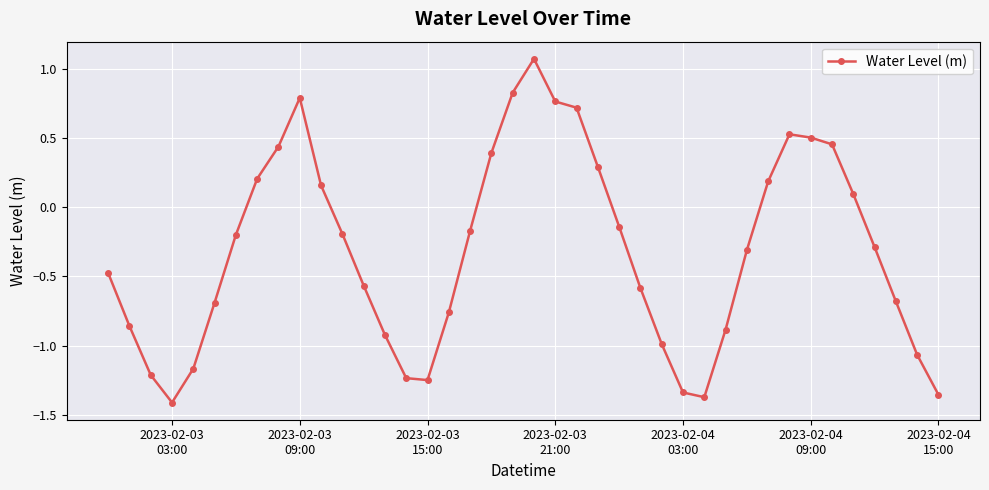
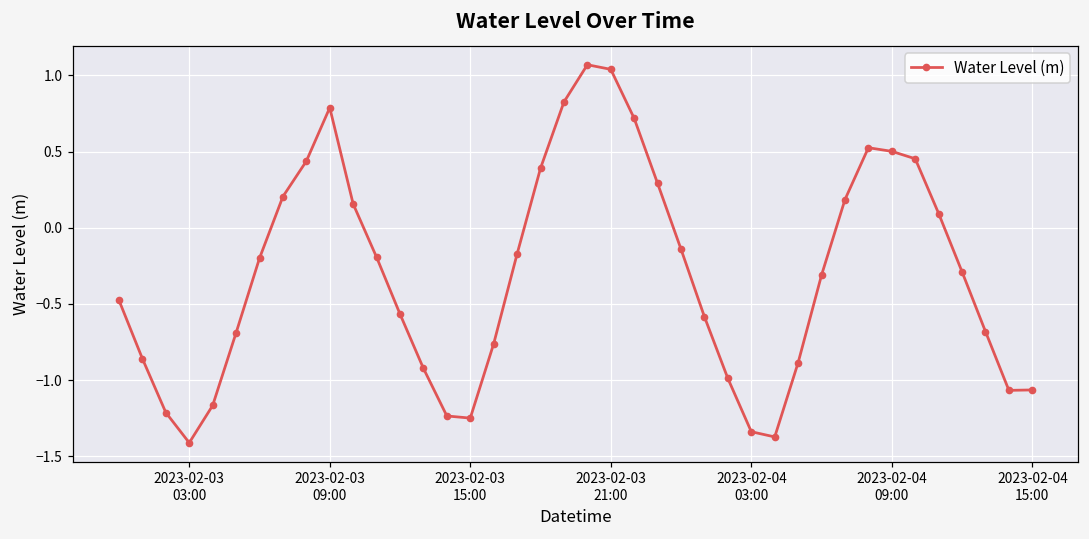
2023-02-03 21:00: 0.76 -> 1.04
2023-02-04 15:00: -1.35 -> -1.06
